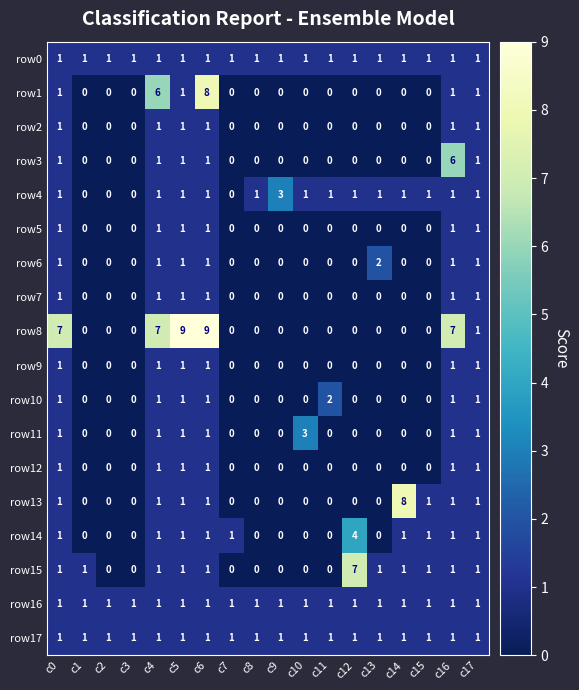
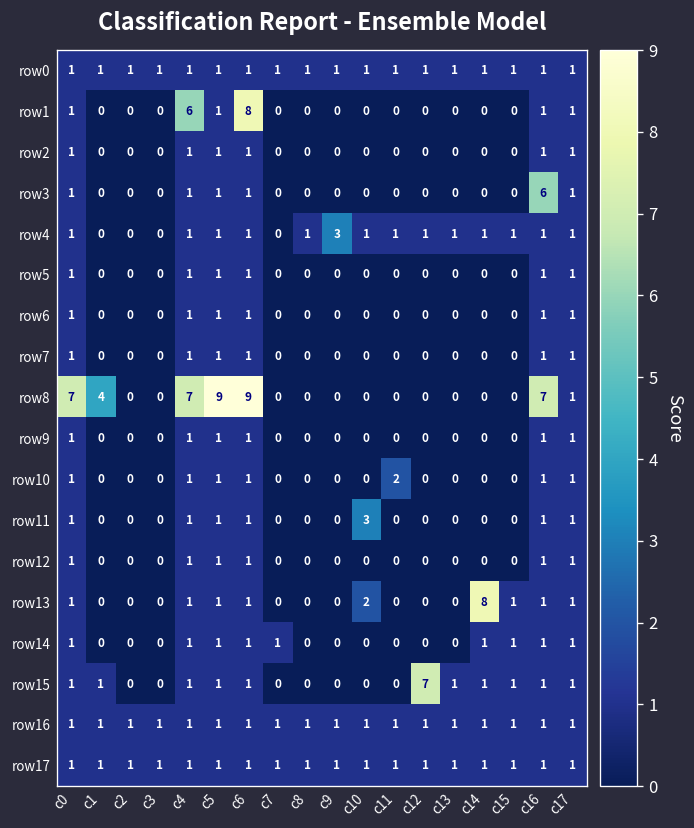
row6, c13: 2 -> 0
row8, c1: 0 -> 4
row13, c10: 0 -> 2
row14, c12: 4 -> 0
